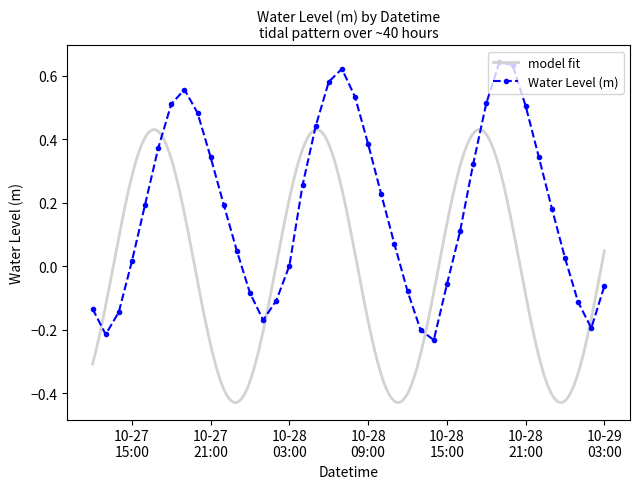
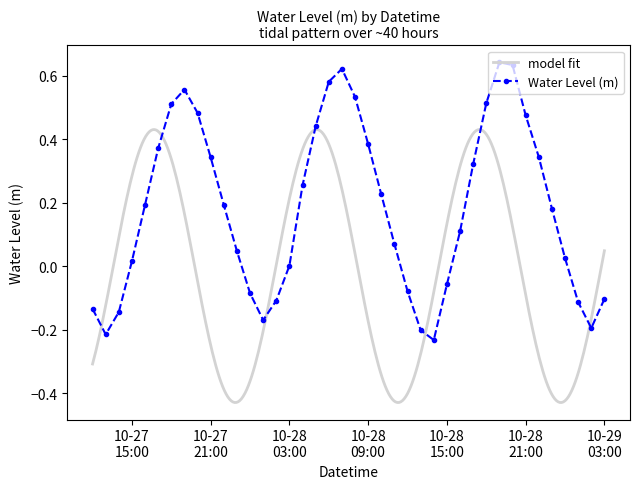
Water Level (m), 10-28 21:00: 0.50 -> 0.47
Water Level (m), 10-29 03:00: -0.06 -> -0.10
